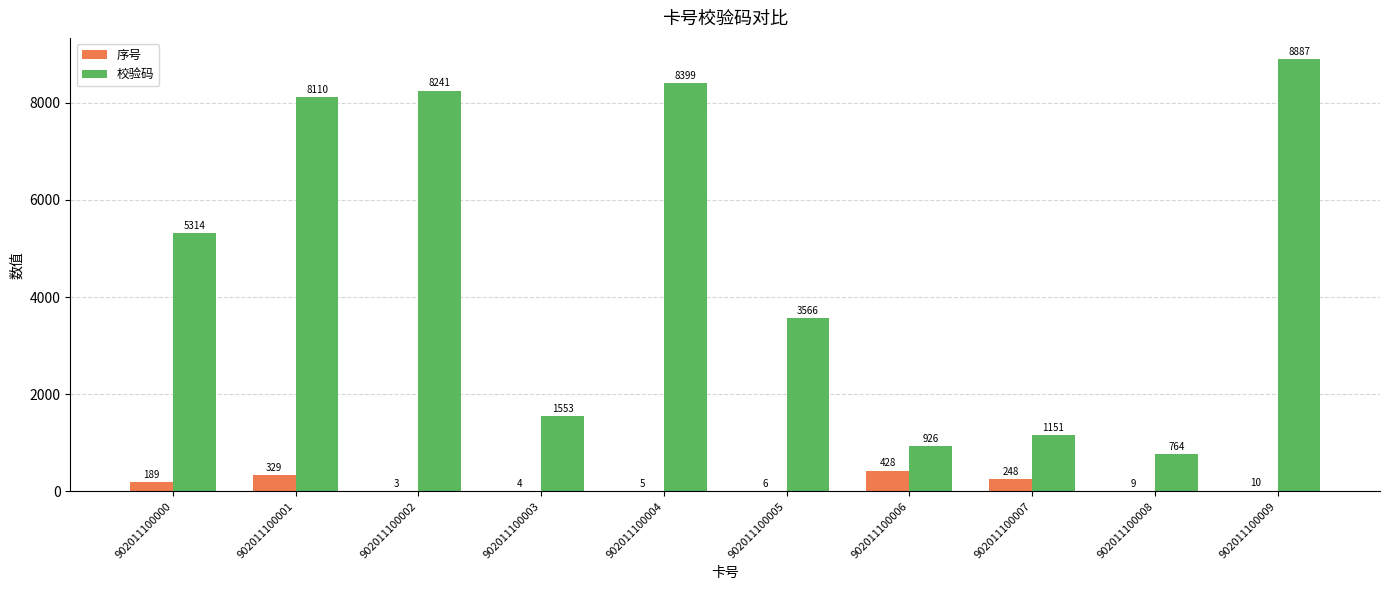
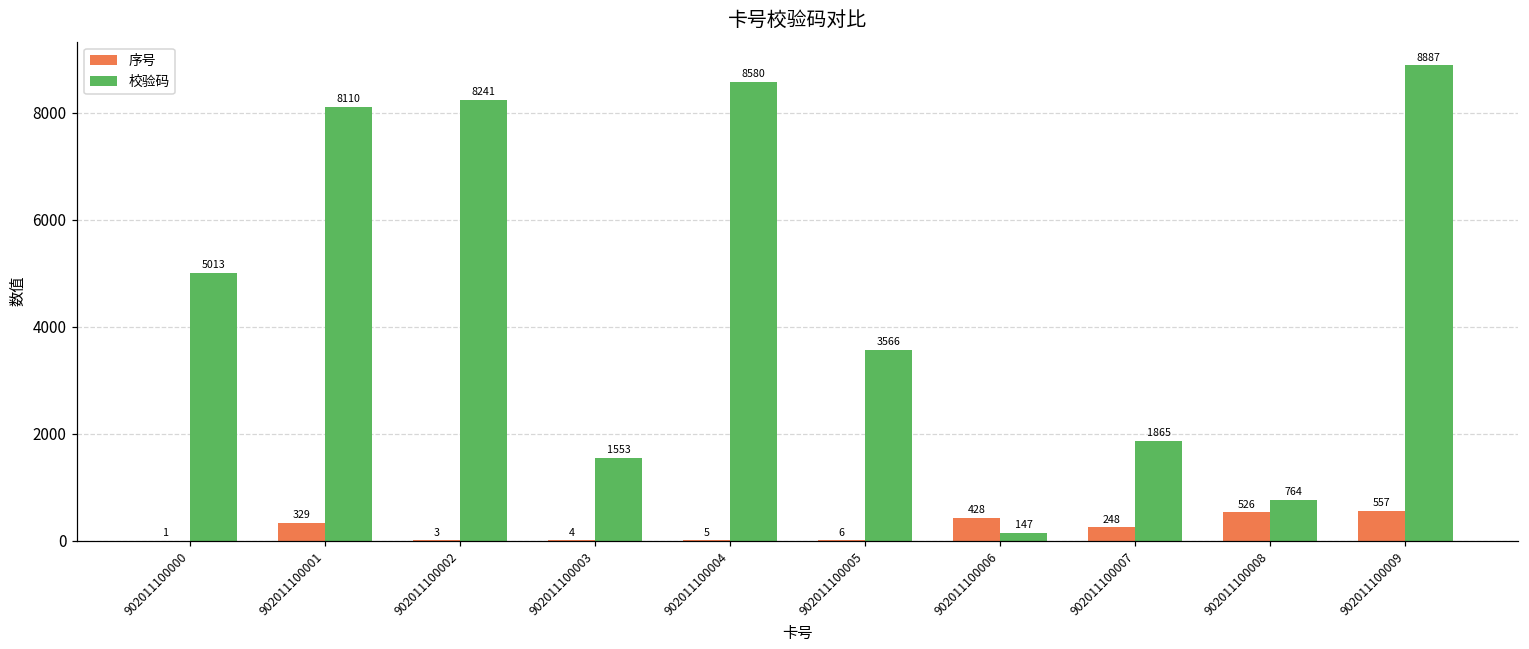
序号, 902011100000: 189 -> 1
校验码, 902011100000: 5314 -> 5013
校验码, 902011100004: 8399 -> 8580
校验码, 902011100006: 926 -> 147
校验码, 902011100007: 1151 -> 1865
序号, 902011100008: 9 -> 526
序号, 902011100009: 10 -> 557
